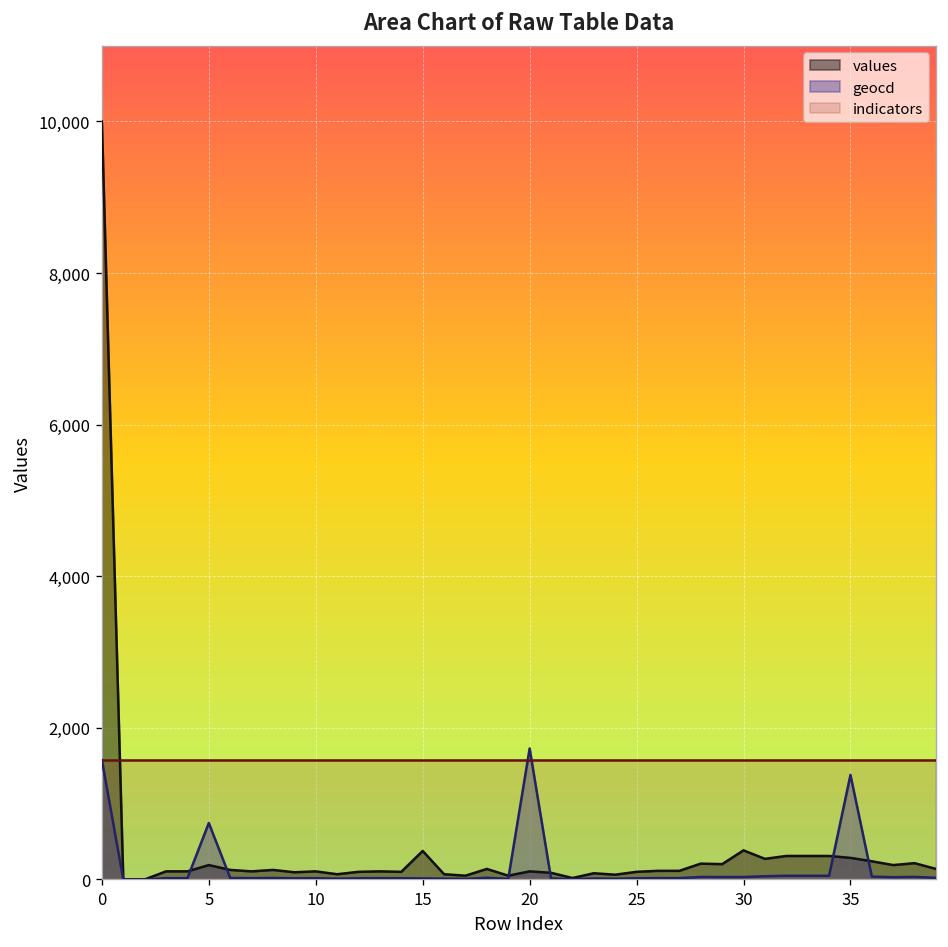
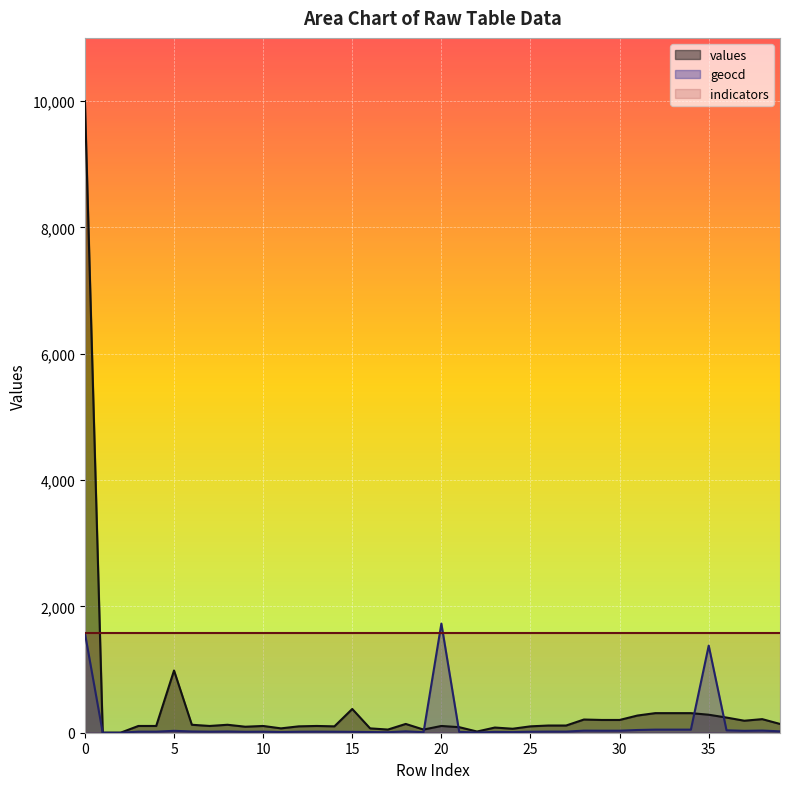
values, 5: 200 -> 1,000
geocd, 5: 700 -> 0
values, 30: 400 -> 200
